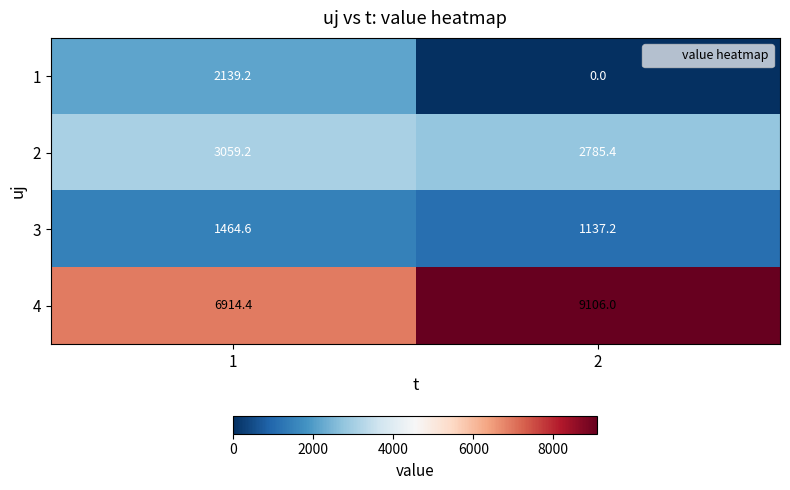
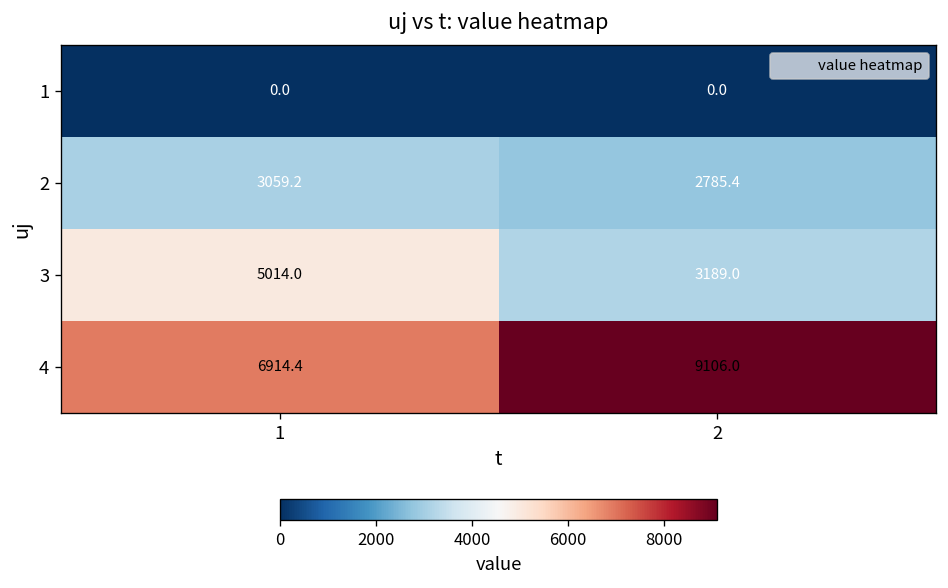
1, 1: 2139.2 -> 0.0
3, 1: 1464.6 -> 5014.0
3, 2: 1137.2 -> 3189.0
